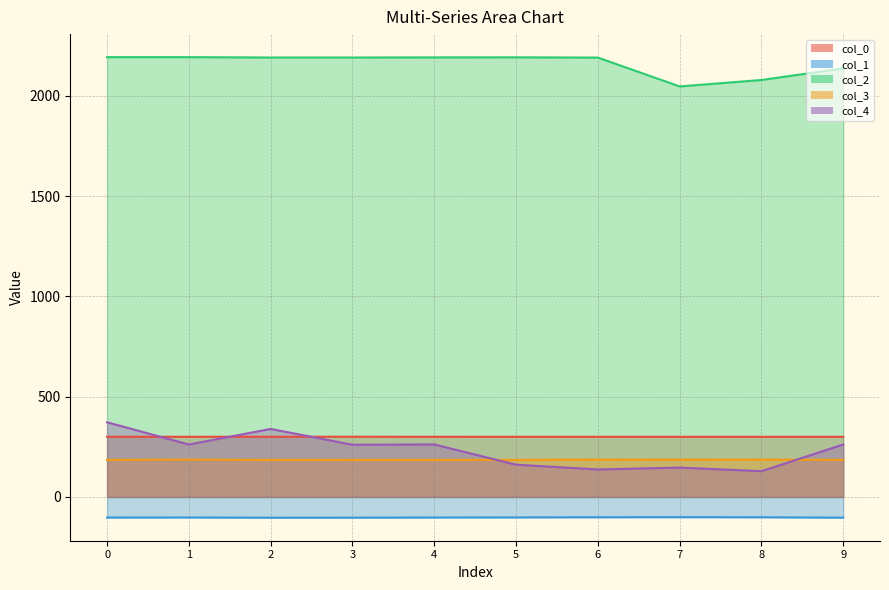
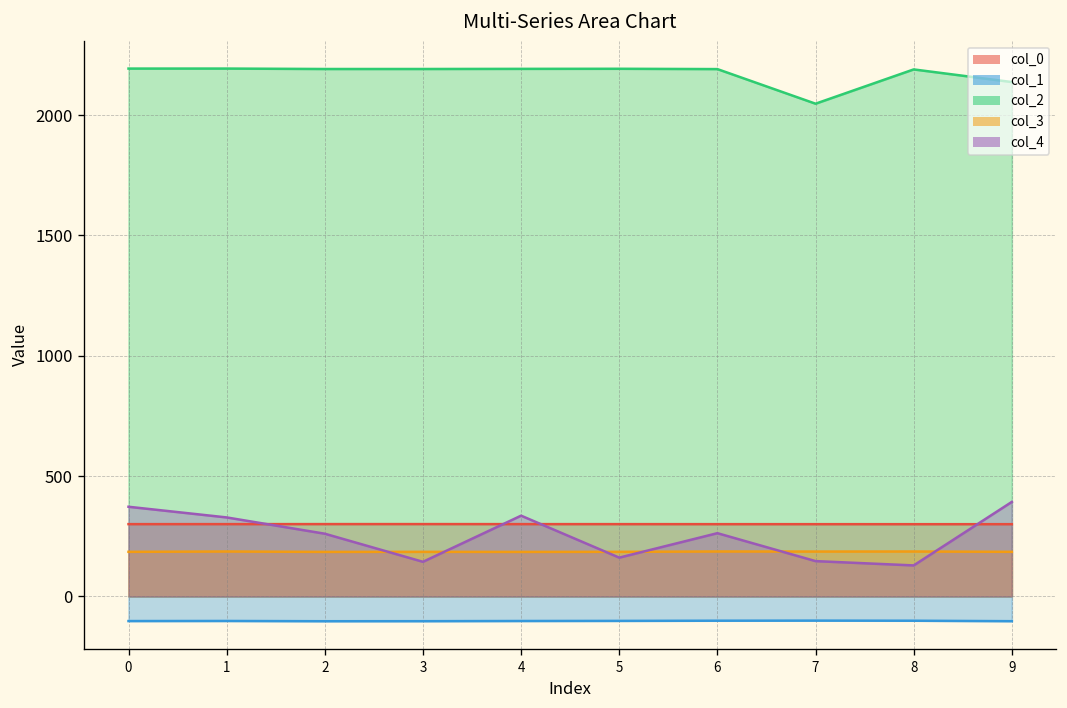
col_4, 1: 260 -> 330
col_4, 2: 340 -> 260
col_4, 3: 260 -> 140
col_4, 4: 260 -> 340
col_4, 6: 140 -> 260
col_2, 8: 2080 -> 2190
col_4, 9: 260 -> 390
